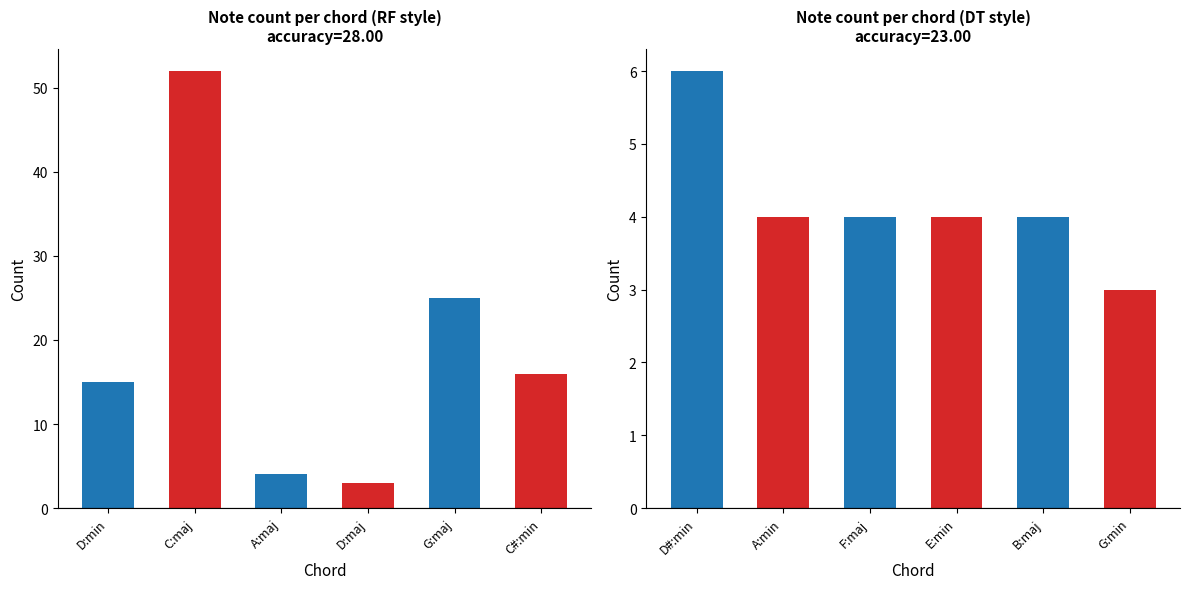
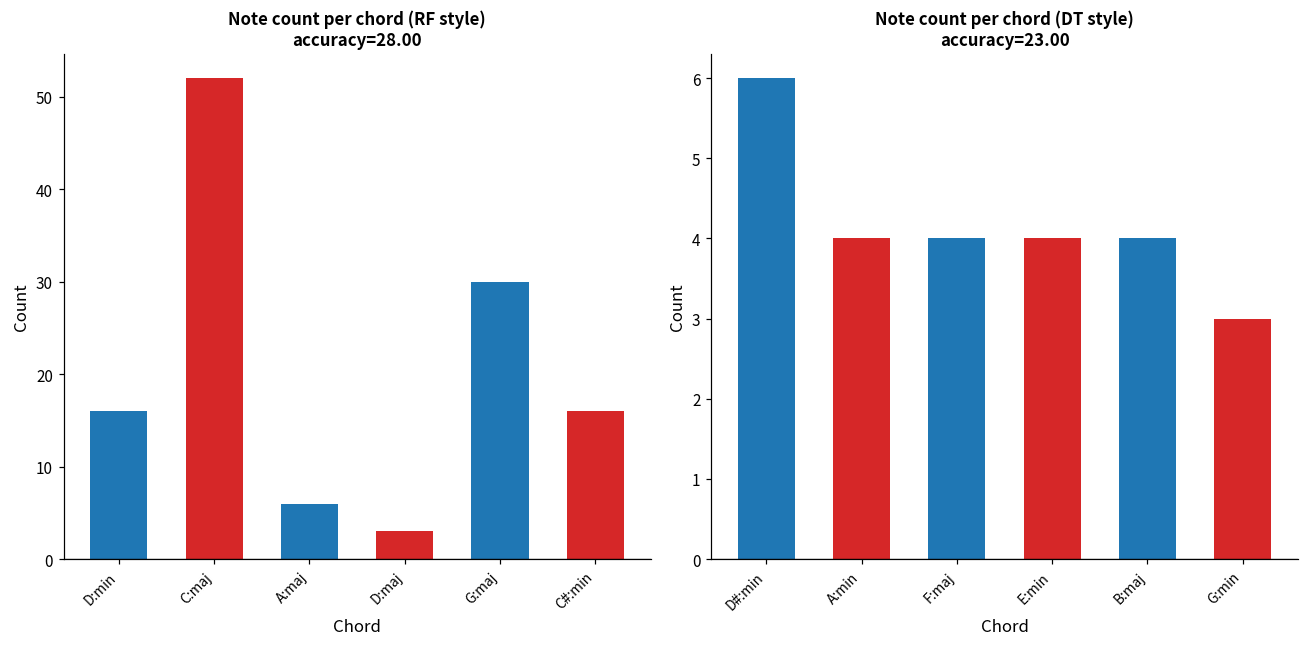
Note count per chord (RF style) accuracy=28.00, D:min: 15 -> 16
Note count per chord (RF style) accuracy=28.00, A:maj: 4 -> 6
Note count per chord (RF style) accuracy=28.00, G:maj: 25 -> 30
